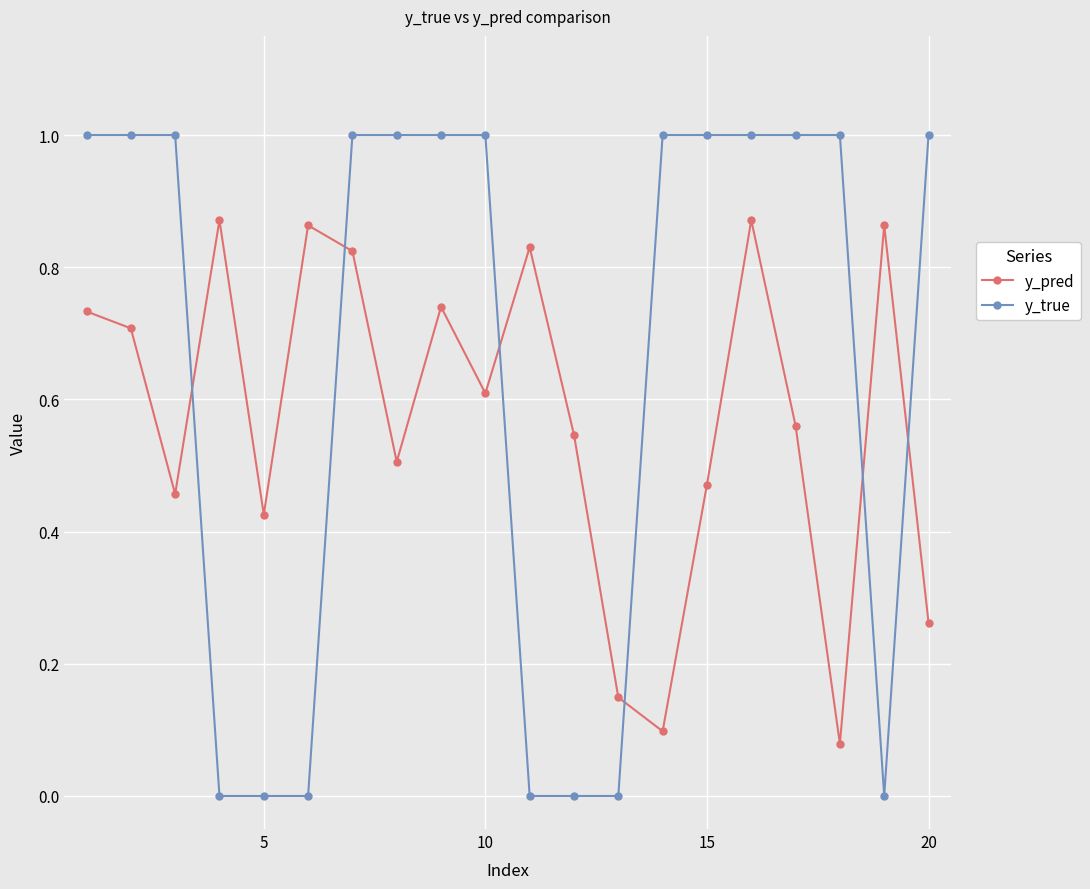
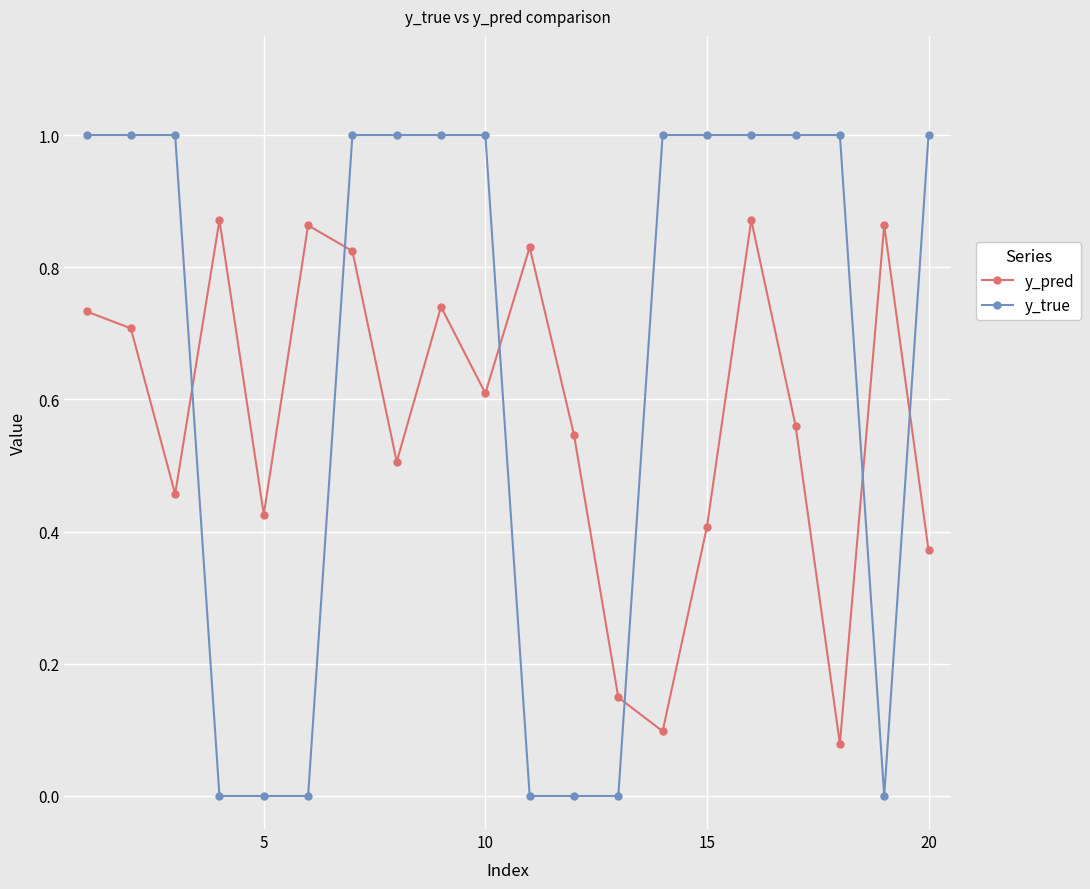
y_pred, 15: 0.47 -> 0.41
y_pred, 20: 0.26 -> 0.37
